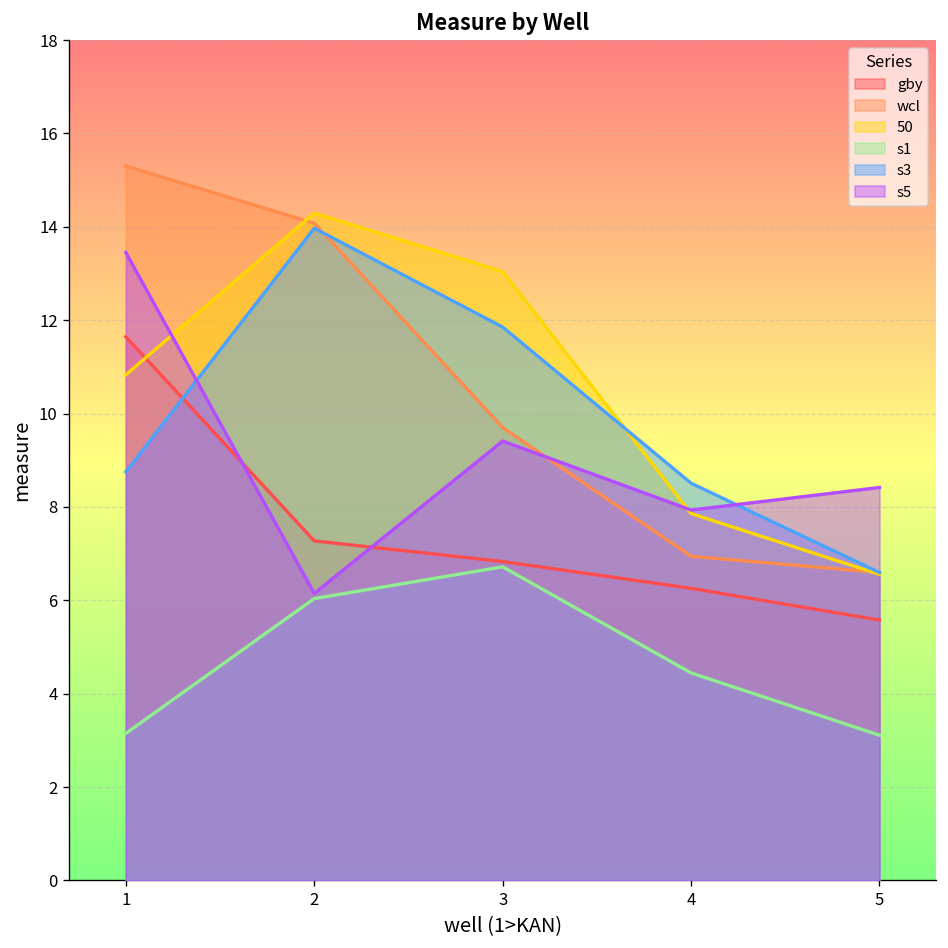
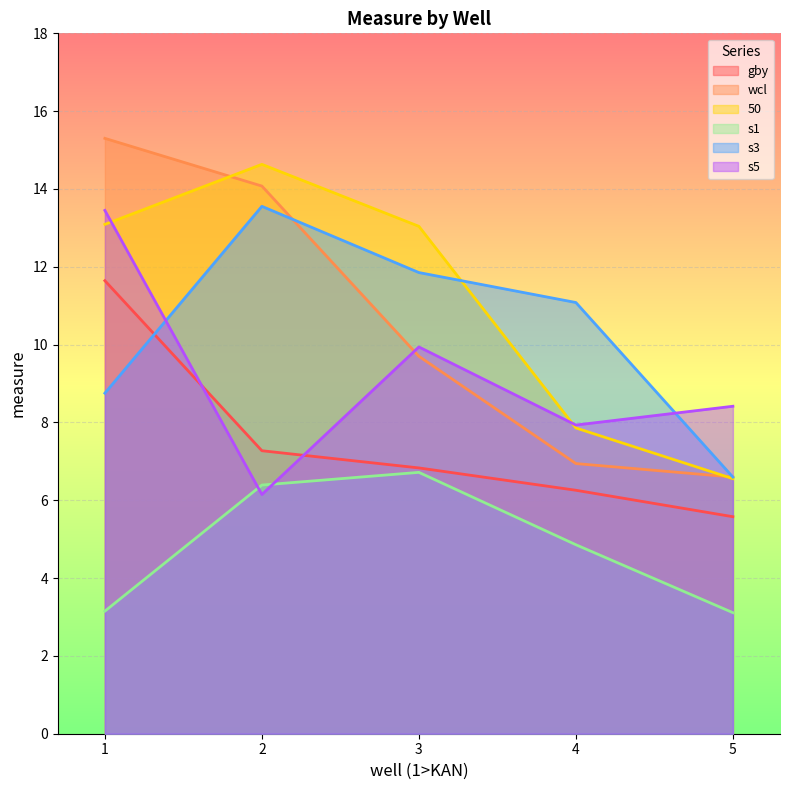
50, 1: 10.8 -> 13.1
50, 2: 14.3 -> 14.6
s1, 2: 6.0 -> 6.4
s3, 2: 14.0 -> 13.6
s5, 3: 9.4 -> 9.9
s1, 4: 4.4 -> 4.9
s3, 4: 8.5 -> 11.1
